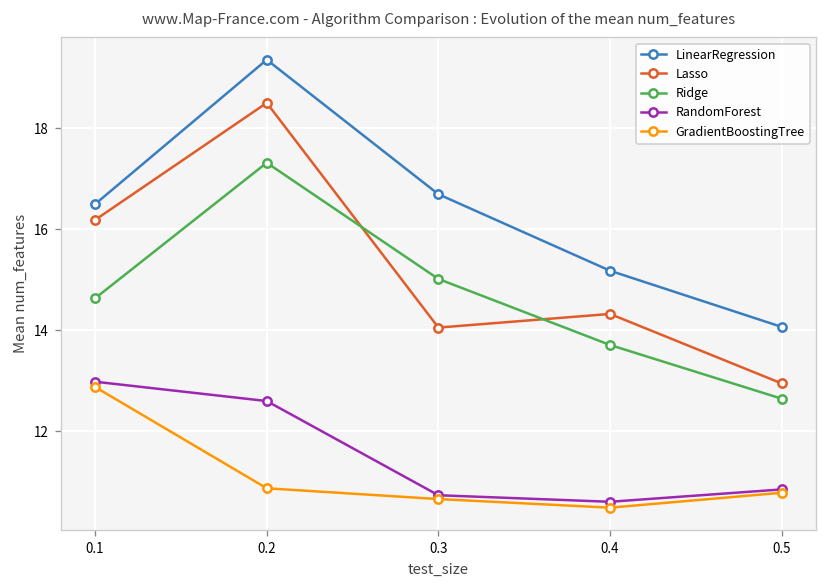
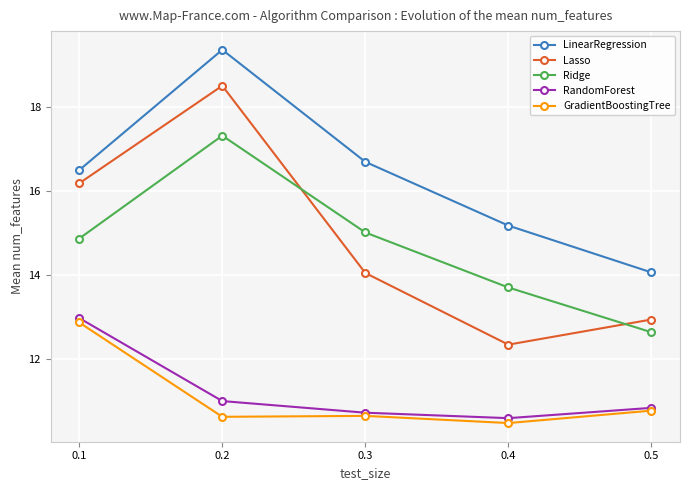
Ridge, 0.1: 14.6 -> 14.9
RandomForest, 0.2: 12.6 -> 11.0
GradientBoostingTree, 0.2: 10.9 -> 10.6
Lasso, 0.4: 14.3 -> 12.3
